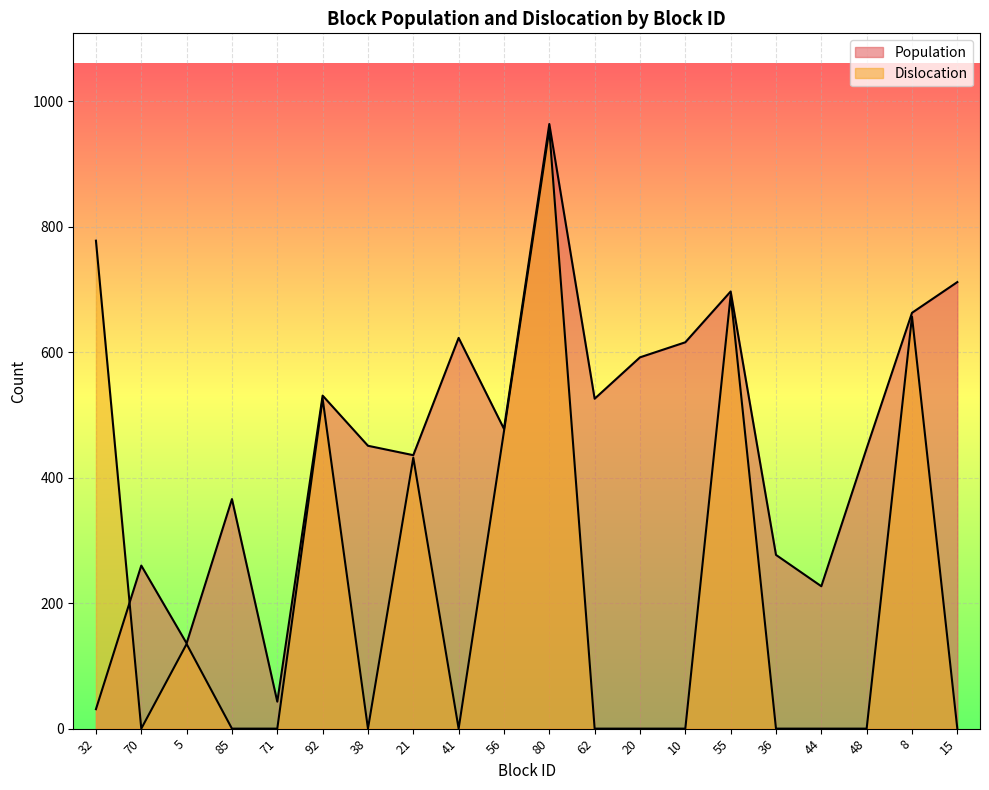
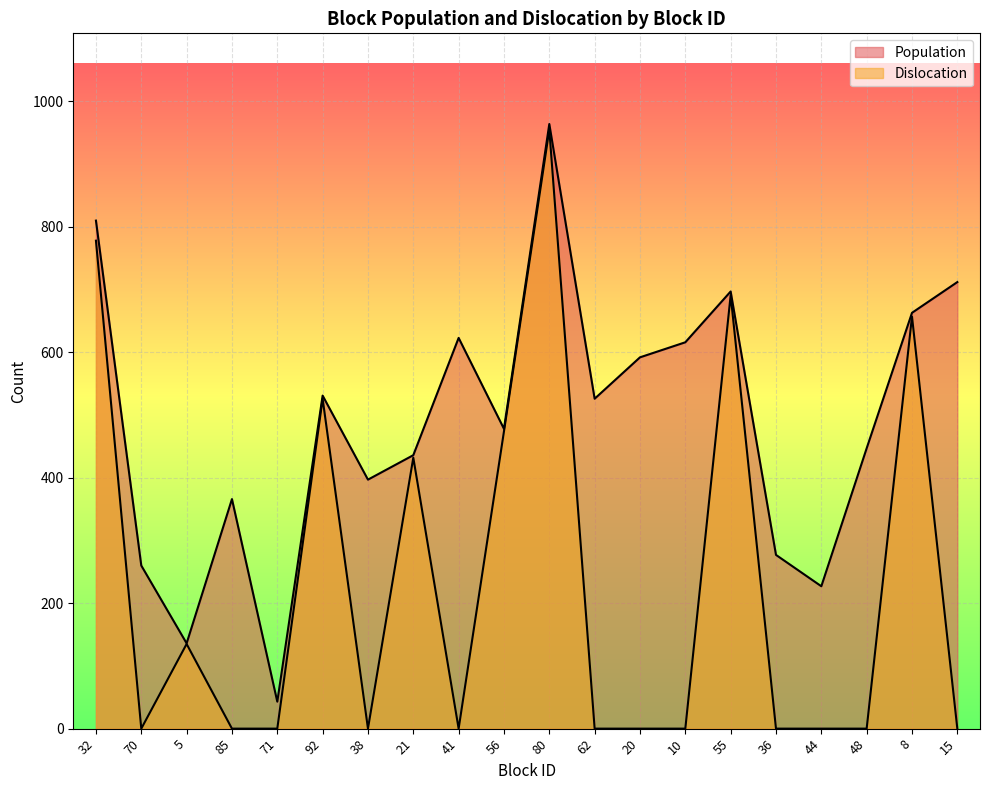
Population, 32: 30 -> 810
Population, 38: 450 -> 400
